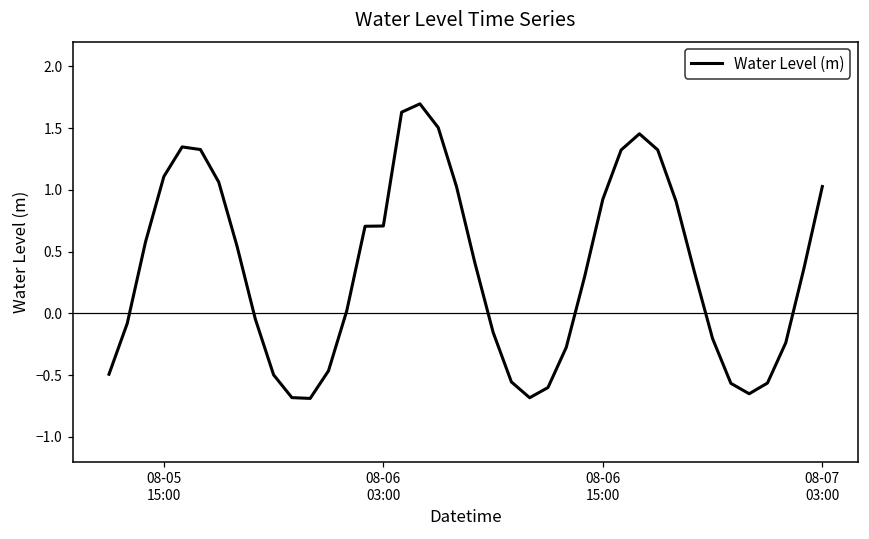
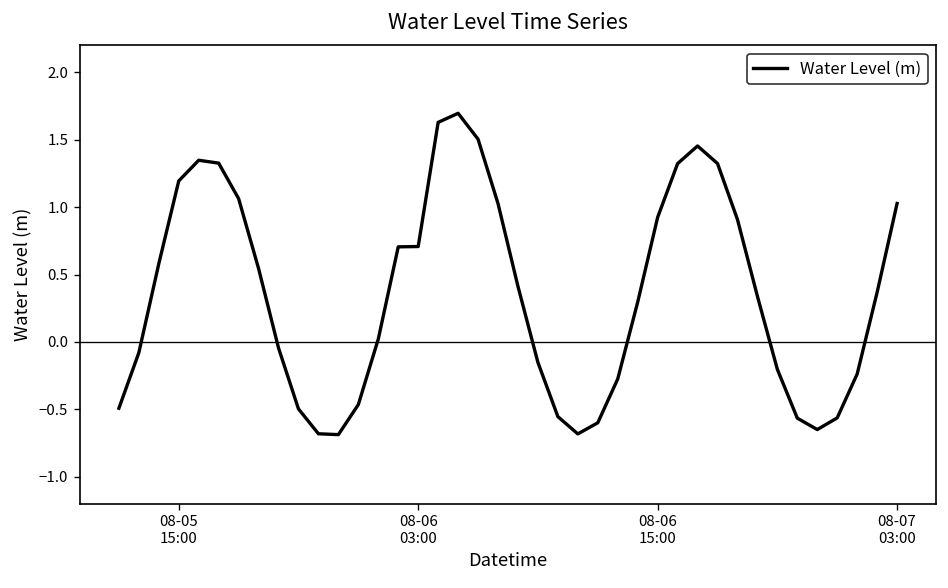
08-05 15:00: 1.11 -> 1.19
